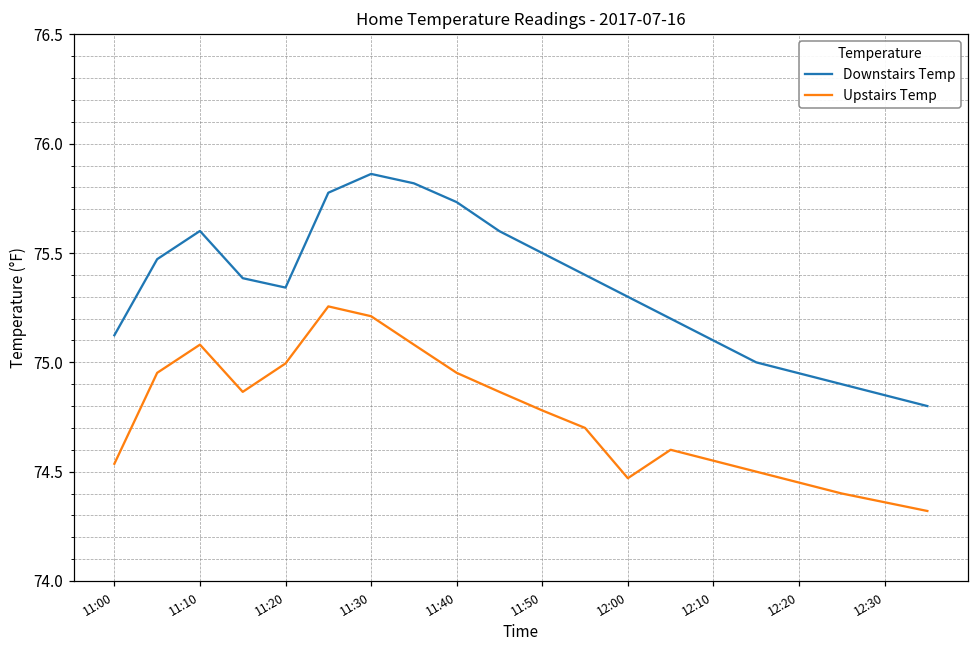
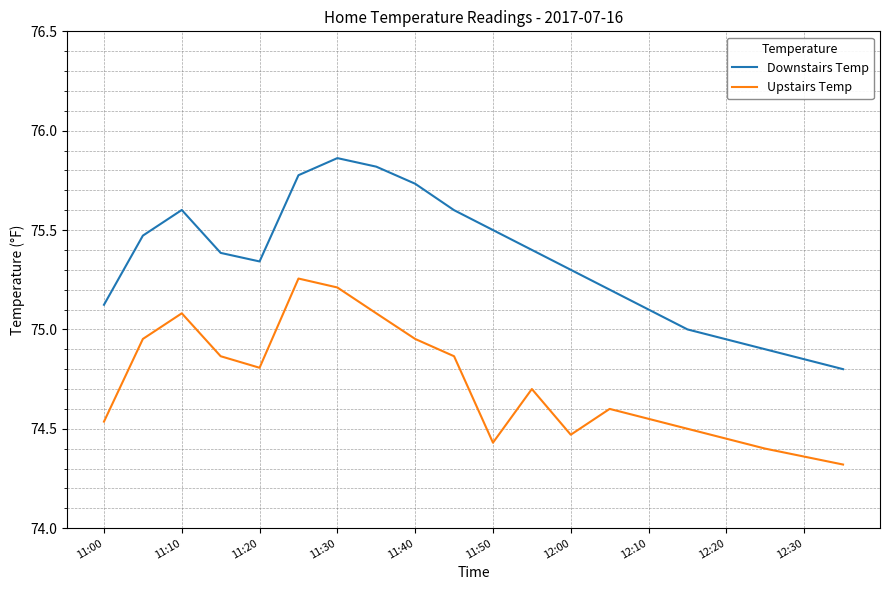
Upstairs Temp, 11:20: 75.00 -> 74.81
Upstairs Temp, 11:50: 74.78 -> 74.43
